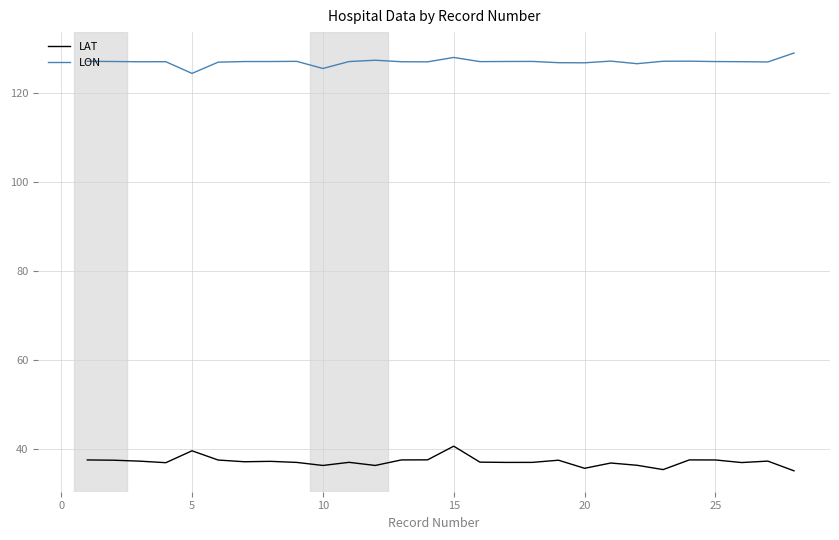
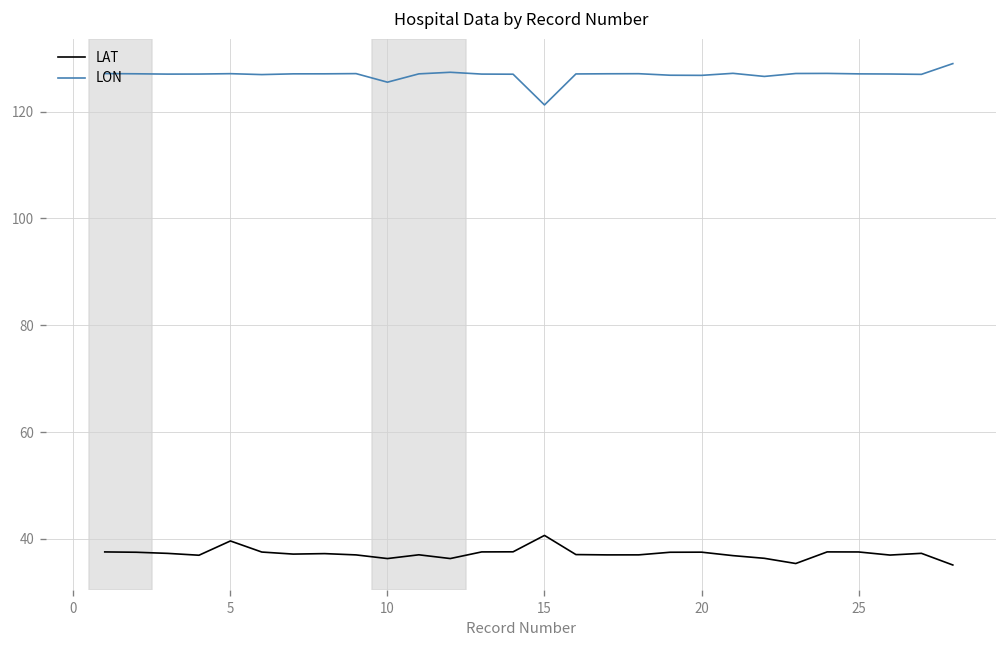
LON, 5: 124 -> 127
LON, 15: 128 -> 121
LAT, 20: 36 -> 38
